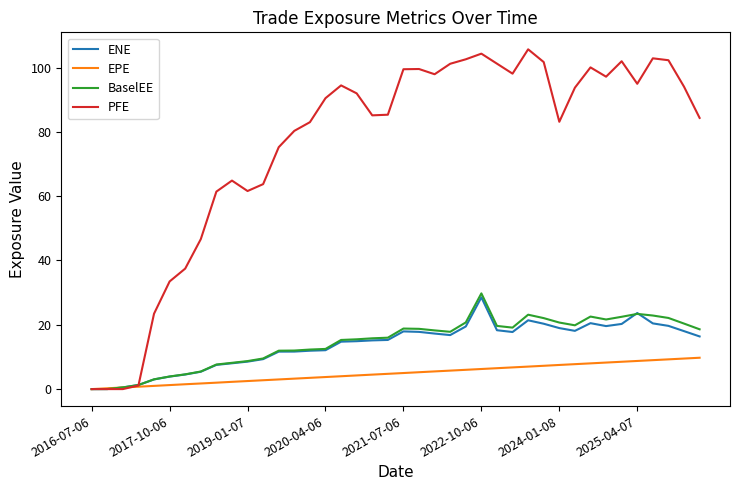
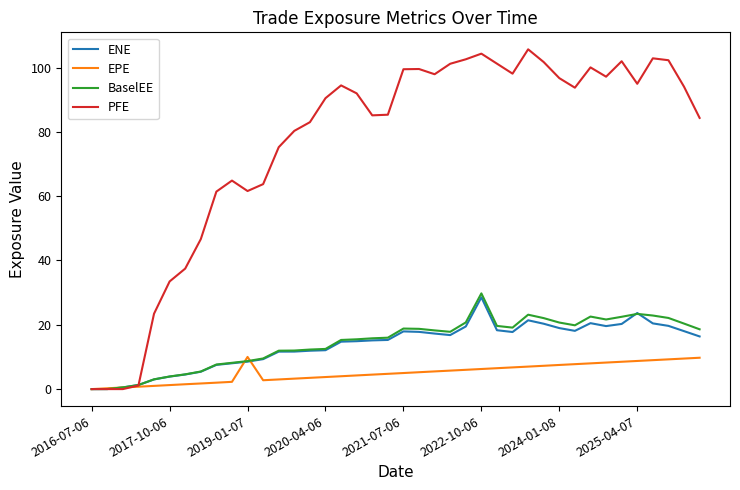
EPE, 2019-01-07: 3 -> 10
PFE, 2024-01-08: 83 -> 97
